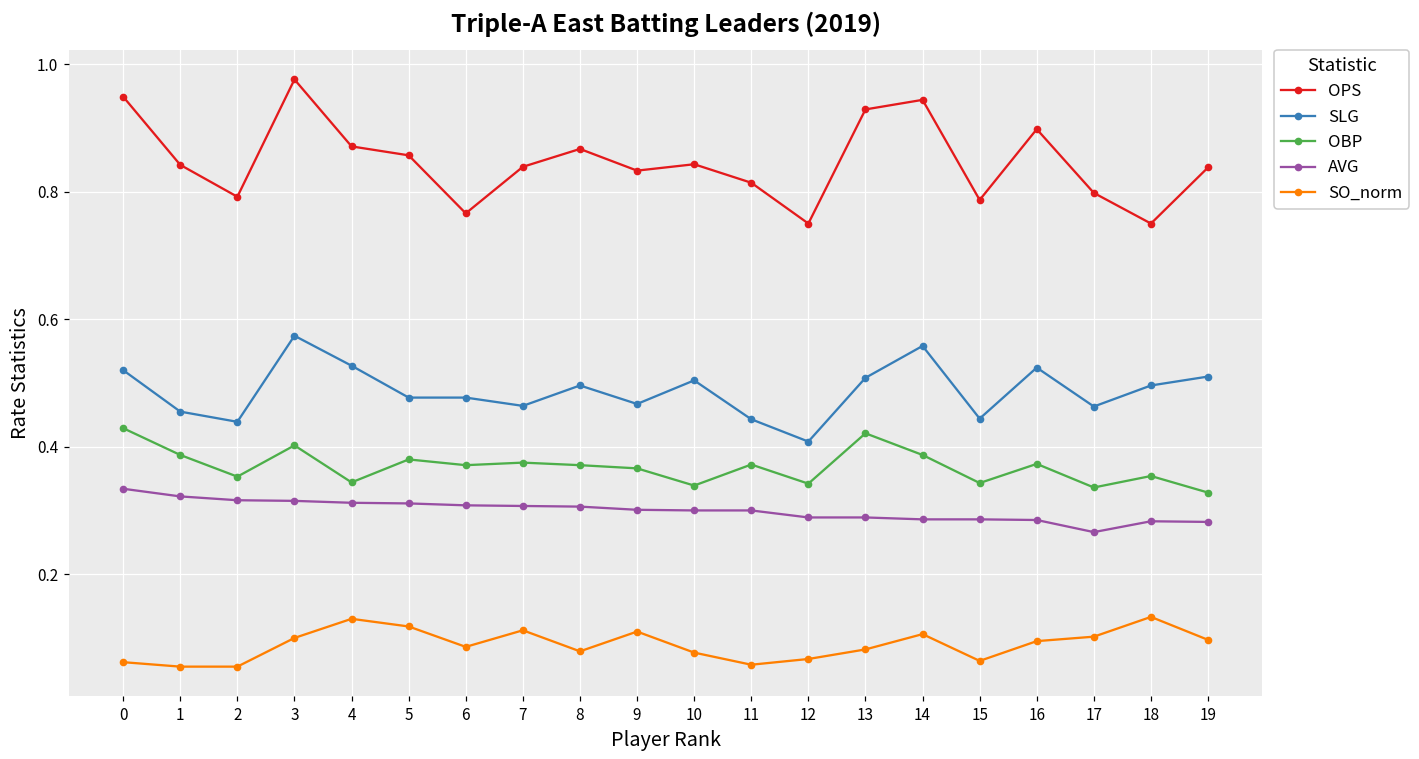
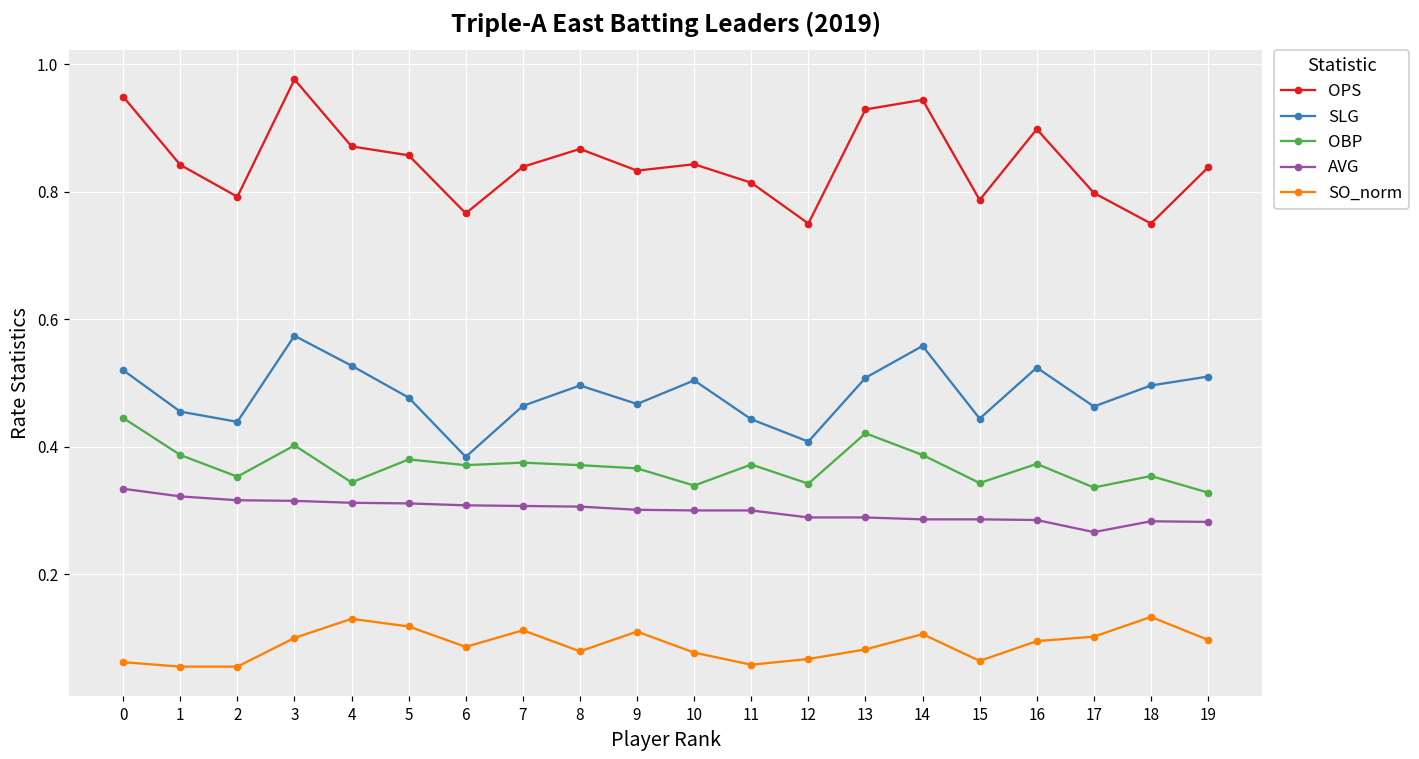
OBP, 0: 0.43 -> 0.45
SLG, 6: 0.48 -> 0.38
